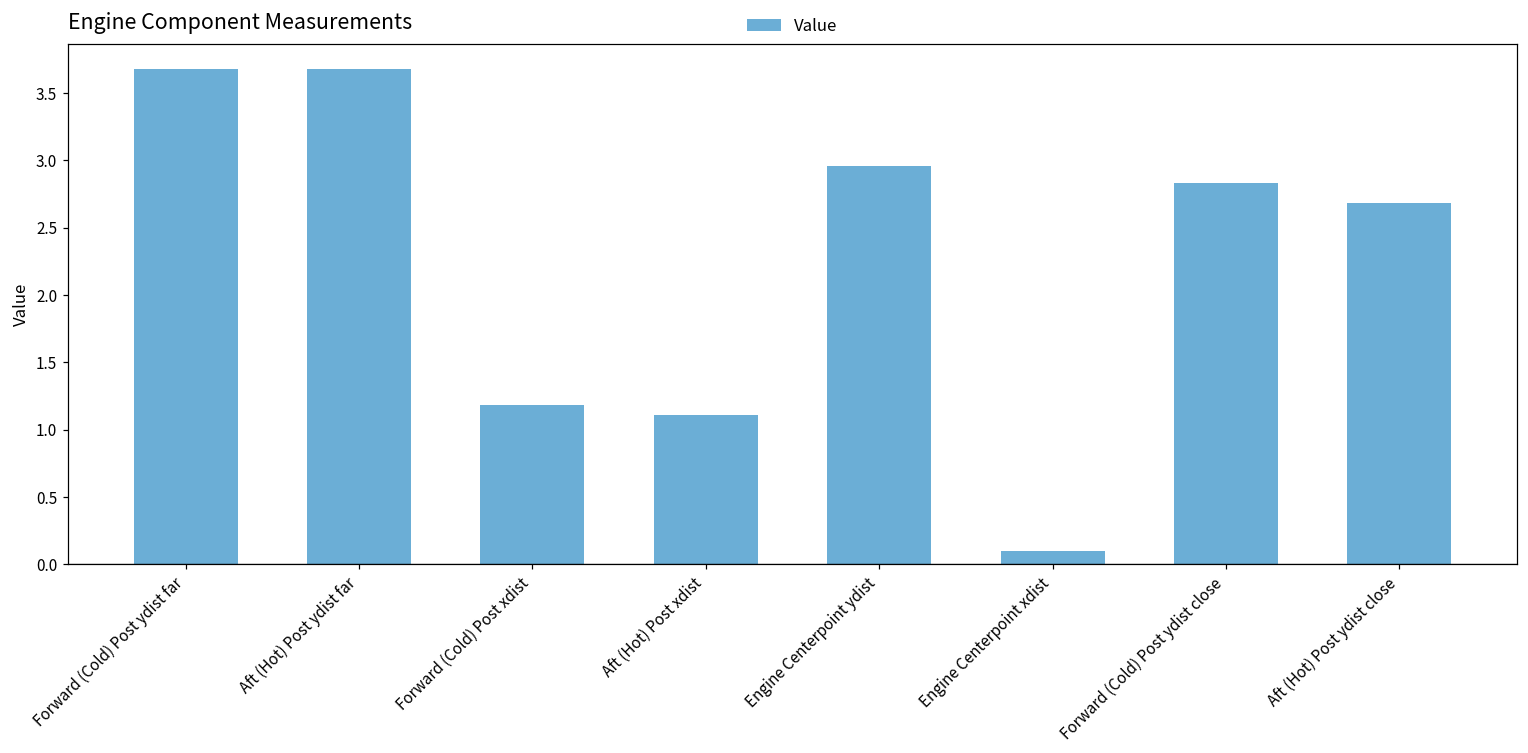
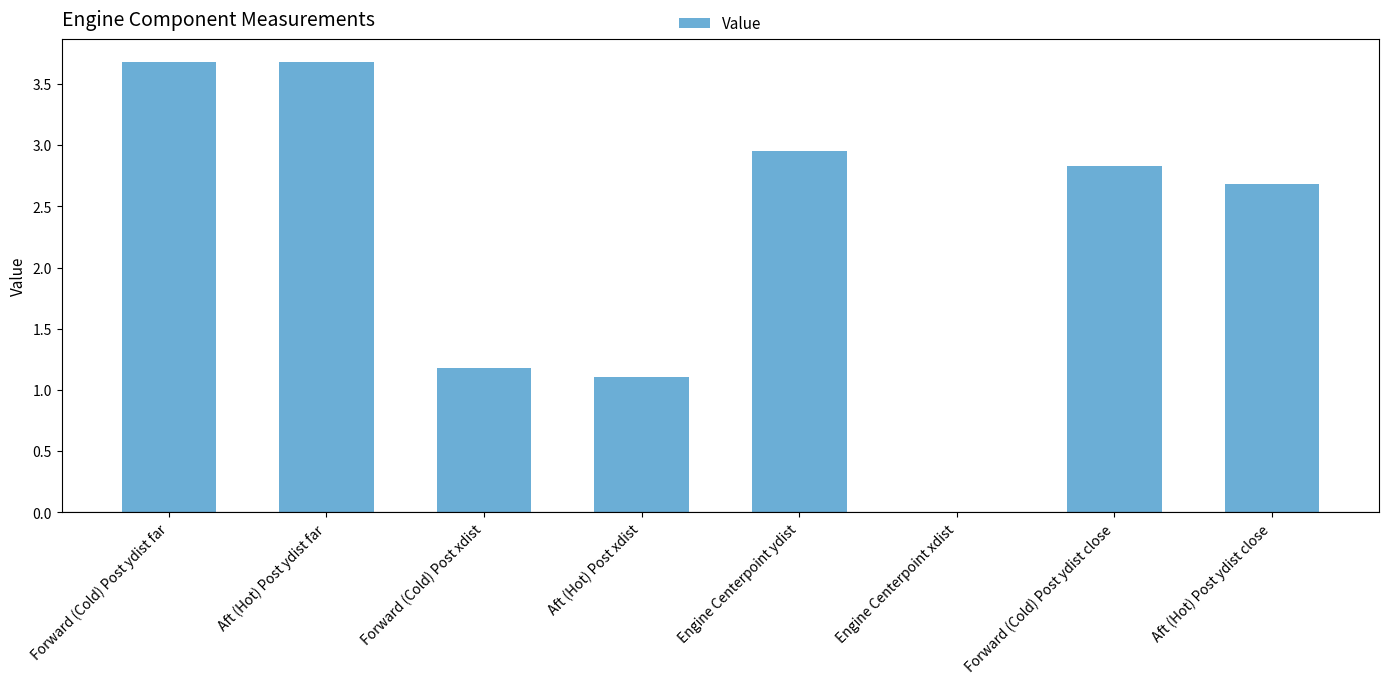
Engine Centerpoint xdist: 0.1 -> 0.0
